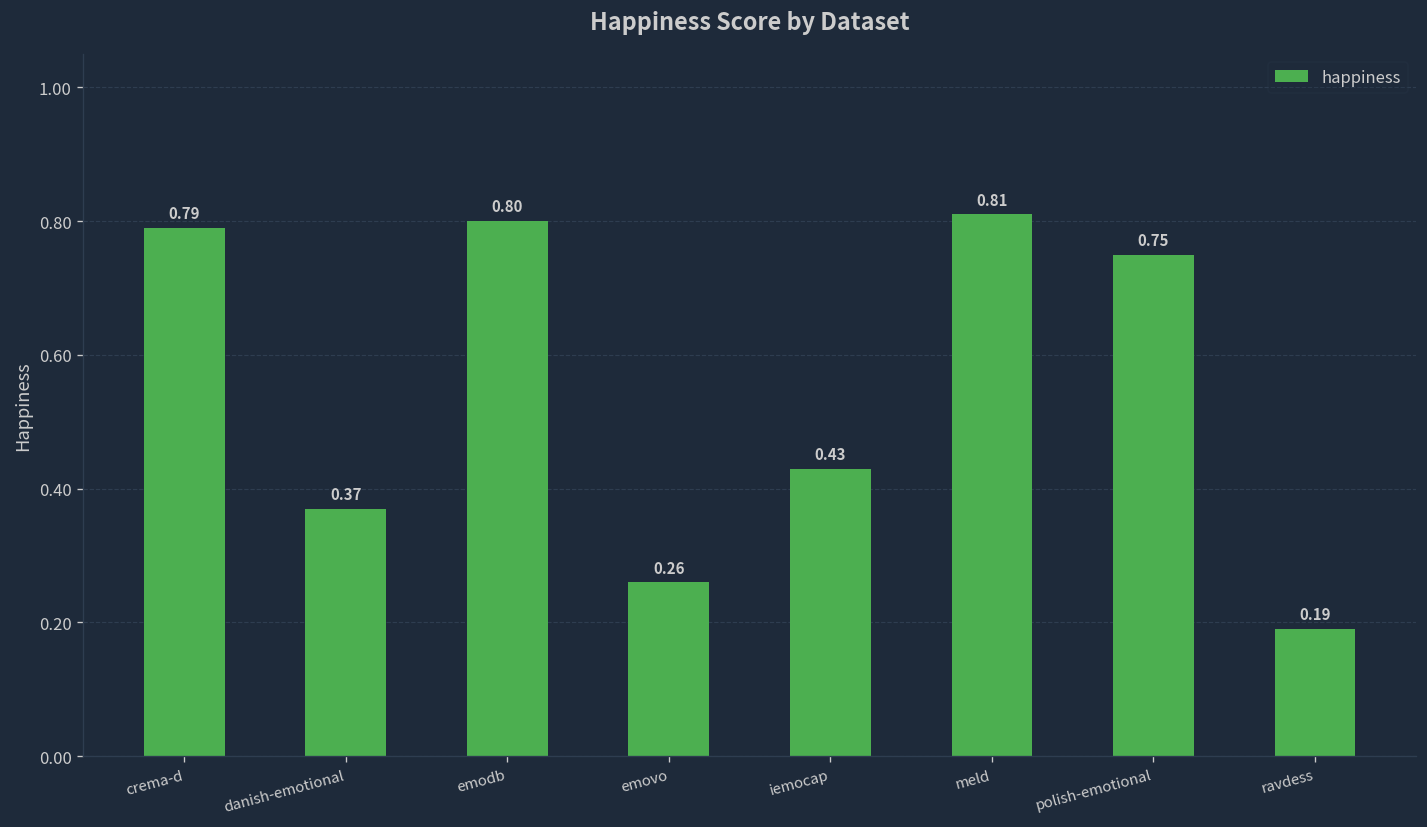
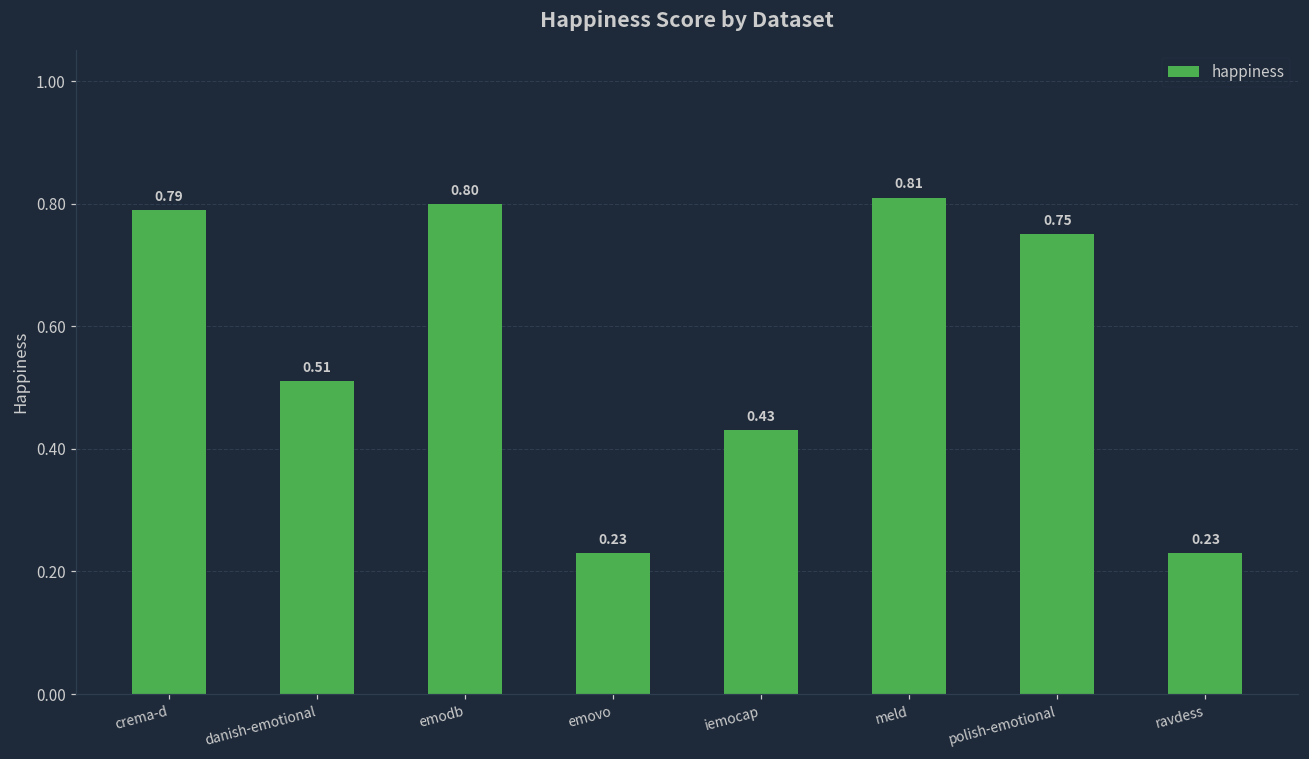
danish-emotional: 0.37 -> 0.51
emovo: 0.26 -> 0.23
ravdess: 0.19 -> 0.23
